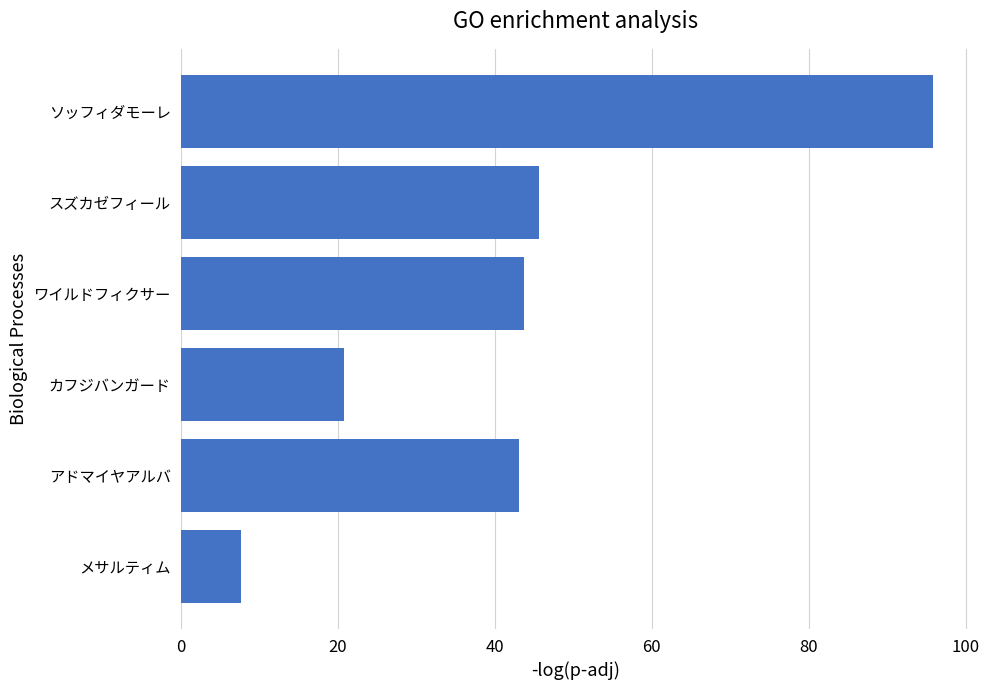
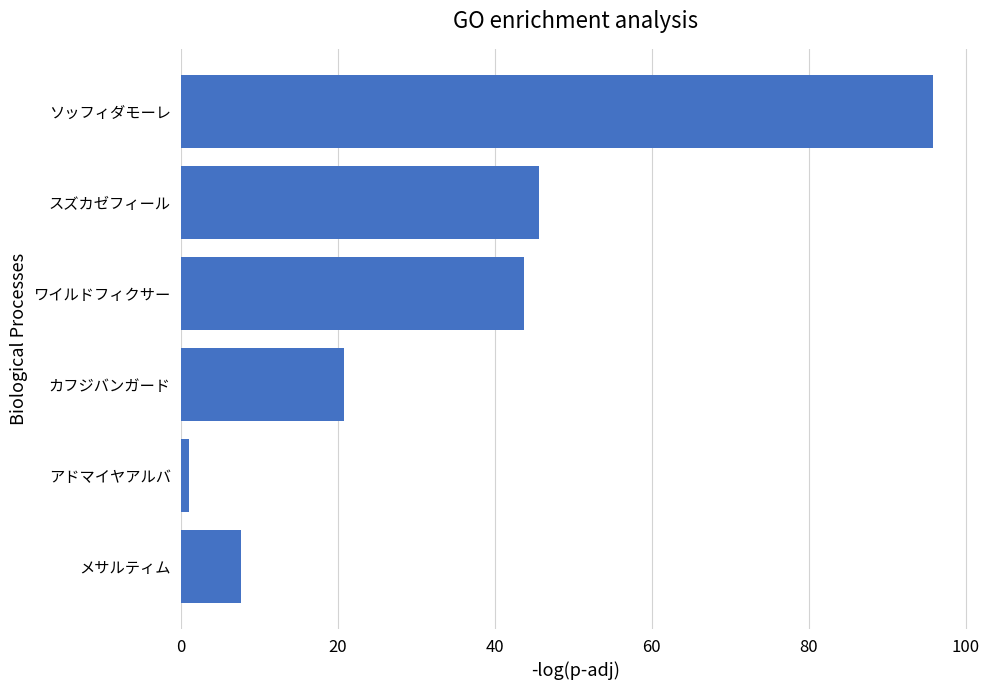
アドマイヤアルバ: 43 -> 1
